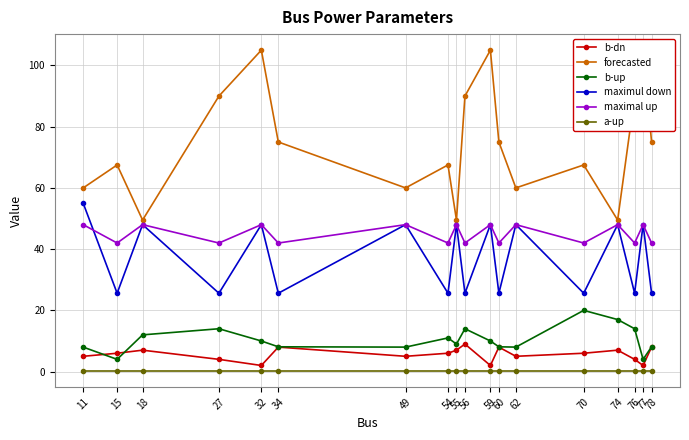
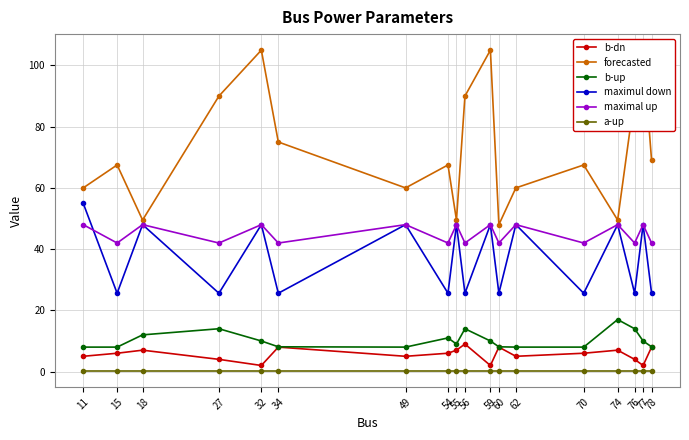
b-up, 15: 4 -> 8
forecasted, 60: 75 -> 48
b-up, 70: 20 -> 8
b-up, 77: 4 -> 10
forecasted, 78: 75 -> 69
